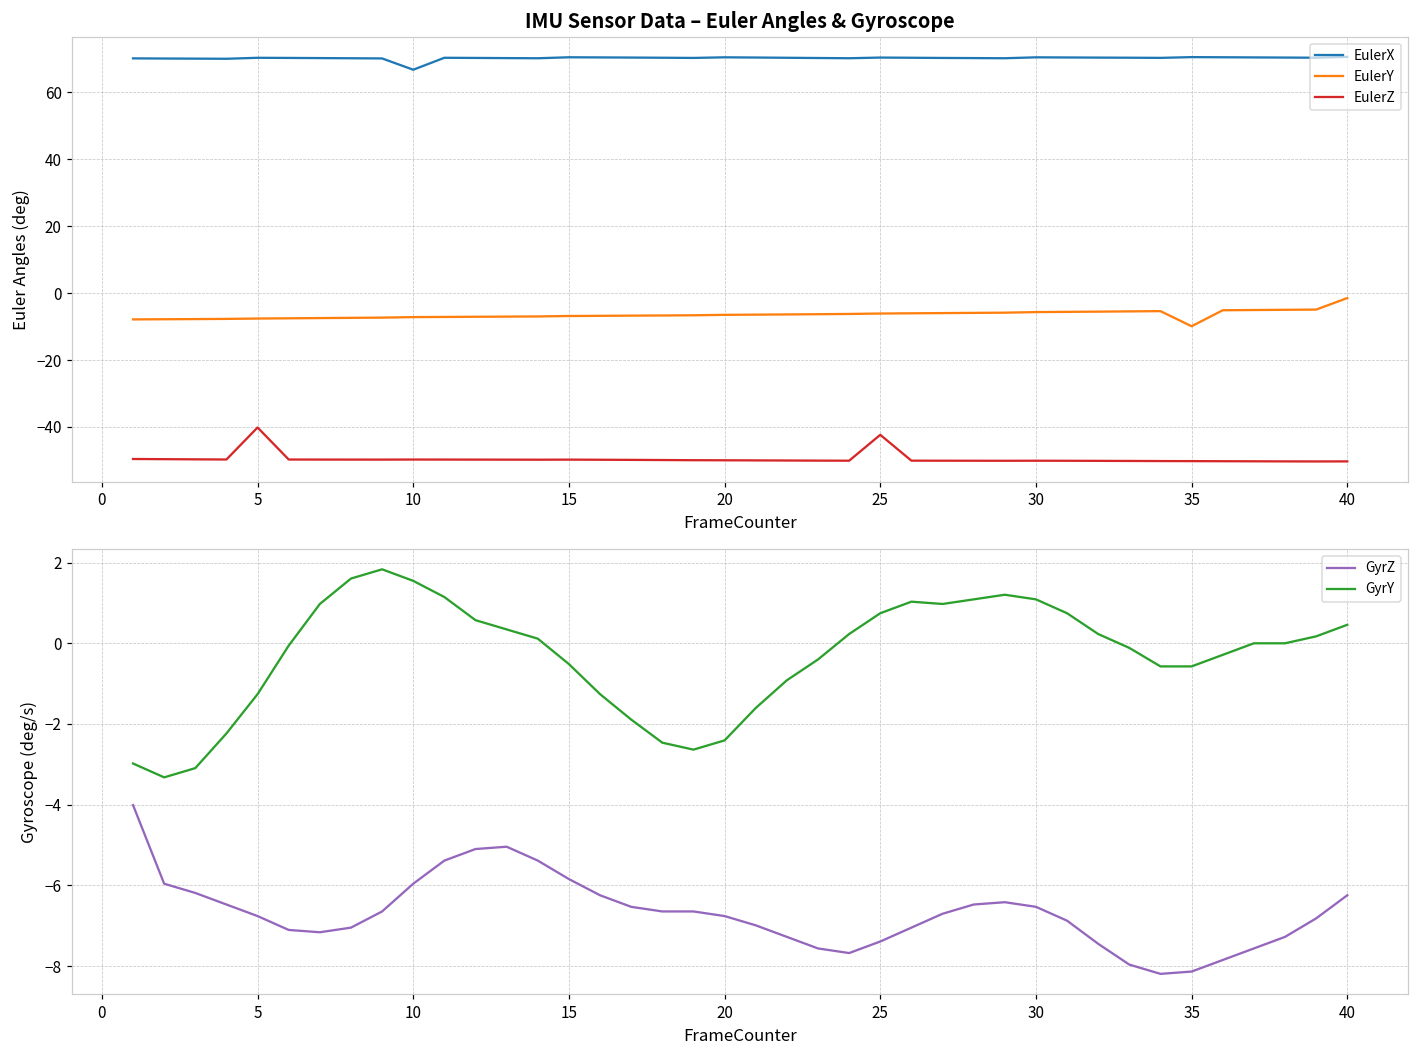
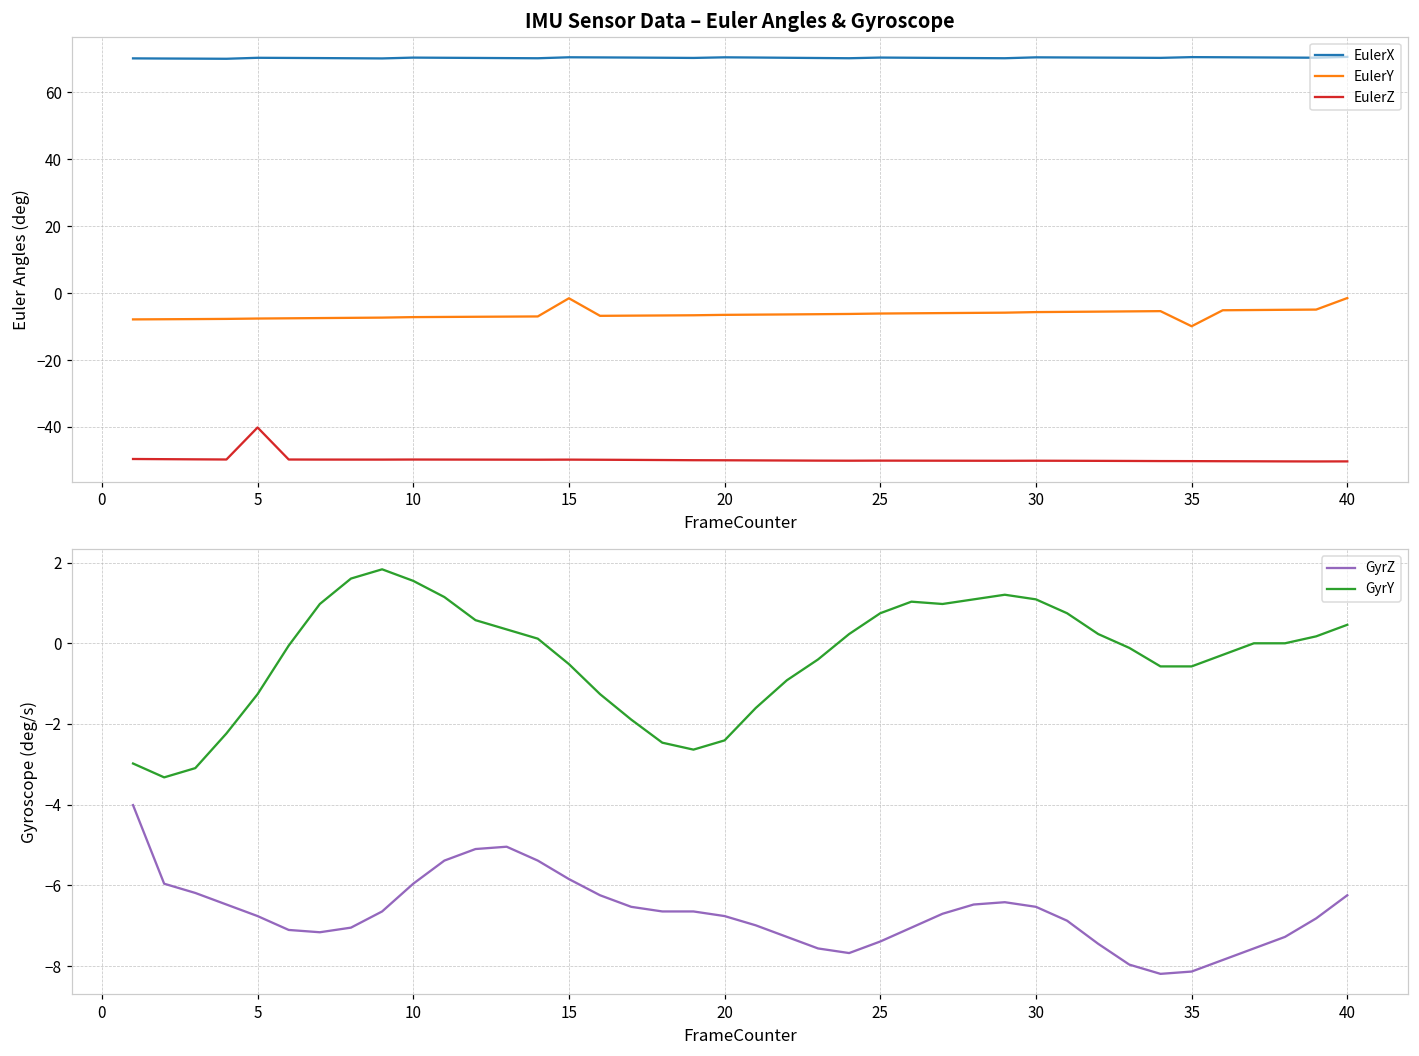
IMU Sensor Data – Euler Angles & Gyroscope, EulerX, 10: 67 -> 70
IMU Sensor Data – Euler Angles & Gyroscope, EulerY, 15: -7 -> -2
IMU Sensor Data – Euler Angles & Gyroscope, EulerZ, 25: -42 -> -50
